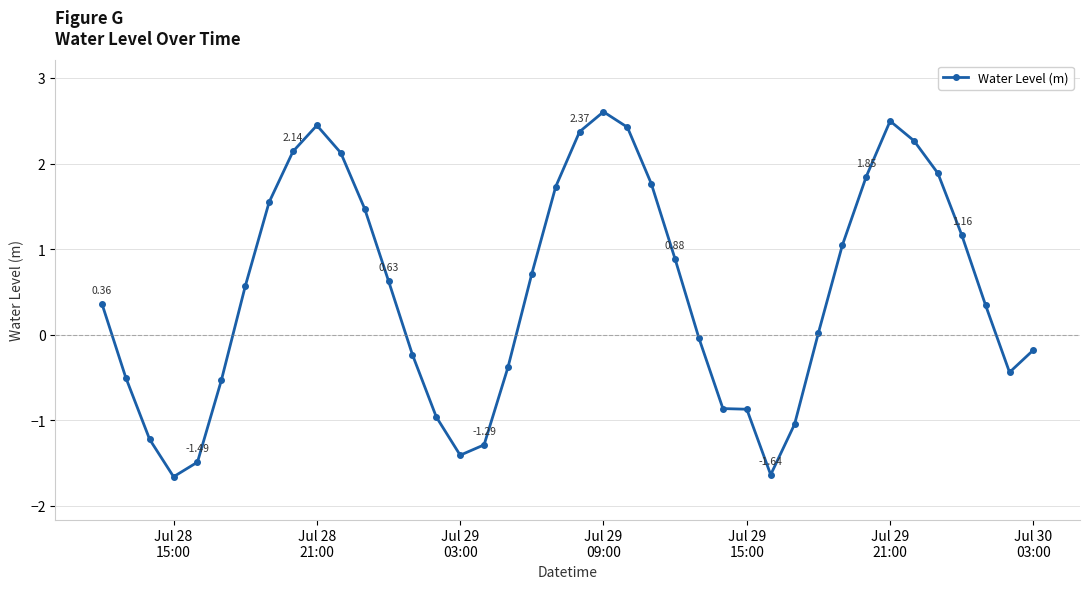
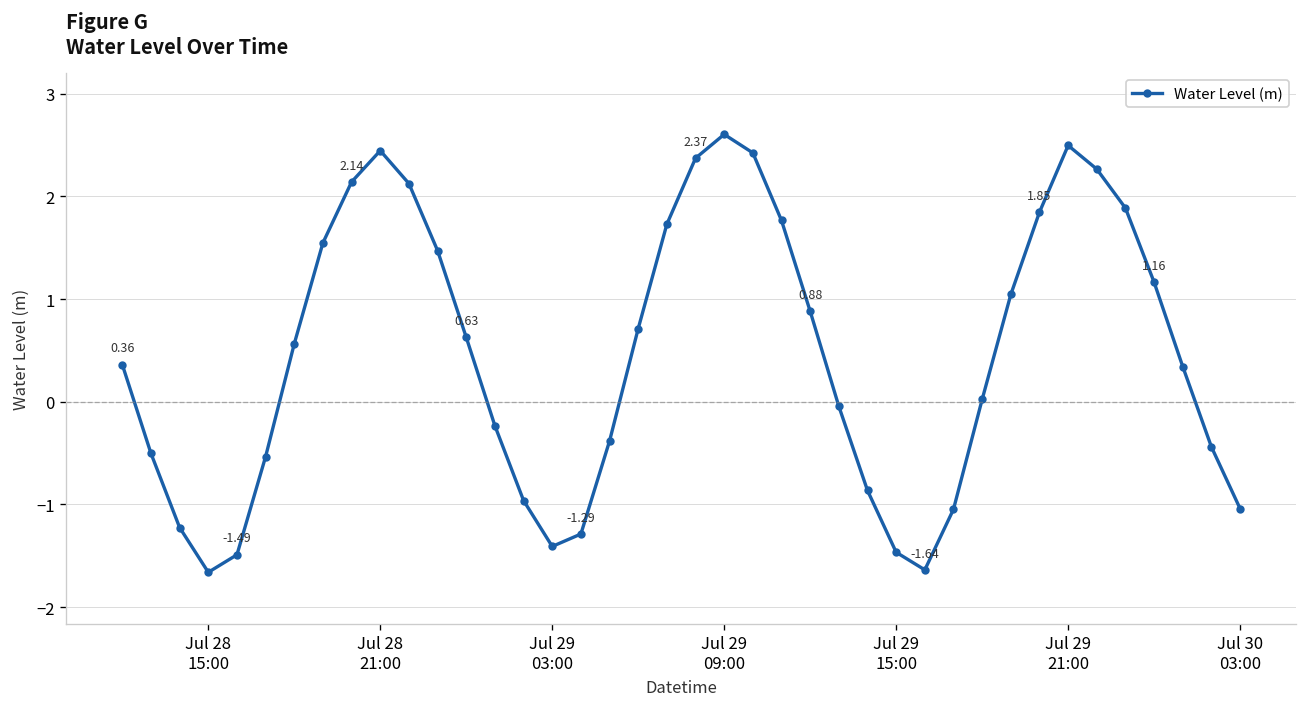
Jul 29 15:00: -0.9 -> -1.5
Jul 30 03:00: -0.2 -> -1.0
